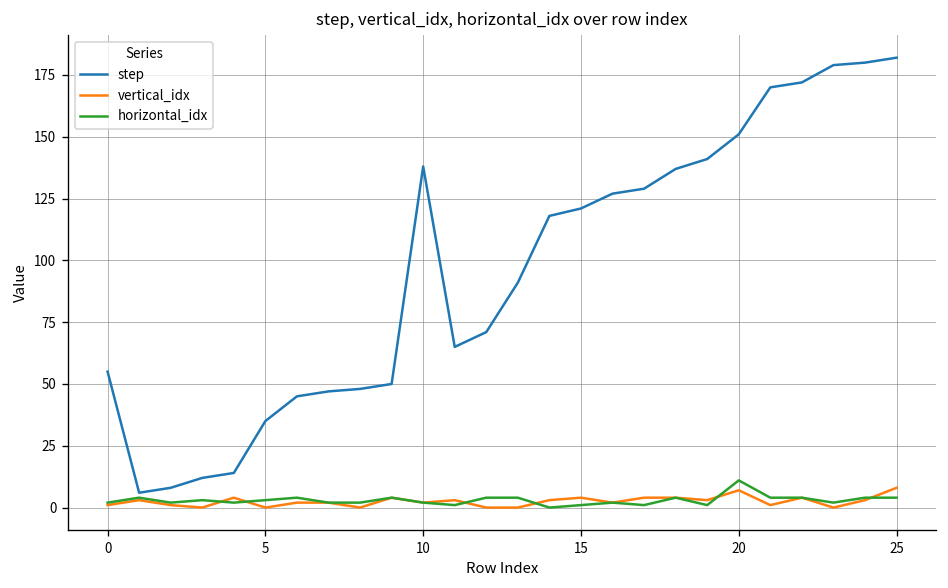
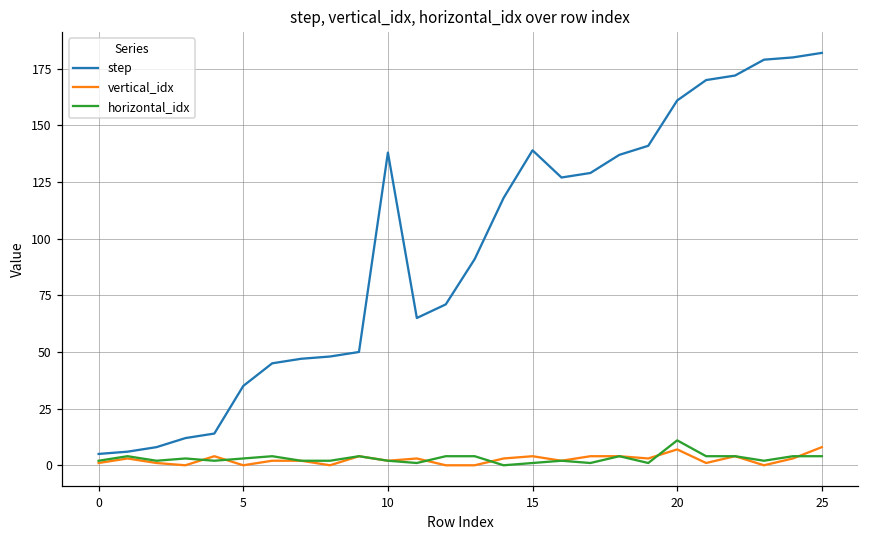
step, 0: 55 -> 5
step, 15: 121 -> 139
step, 20: 151 -> 161
